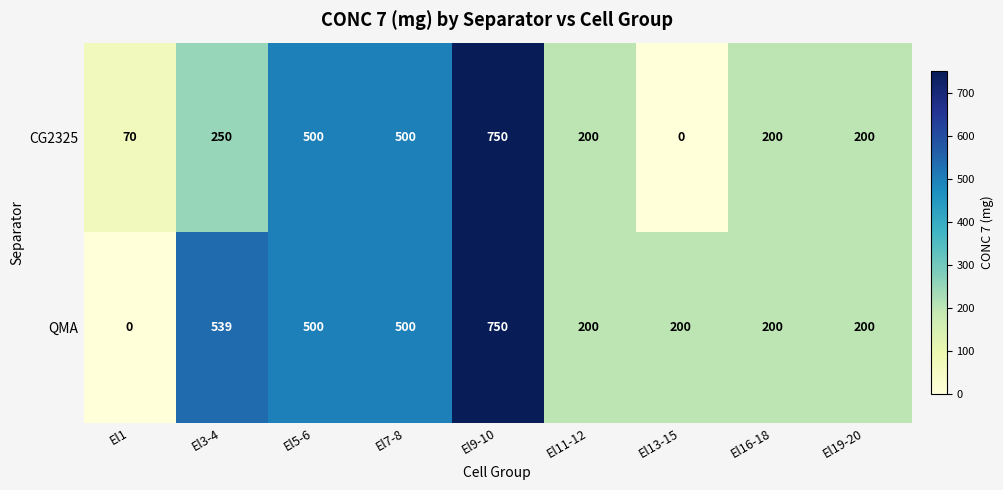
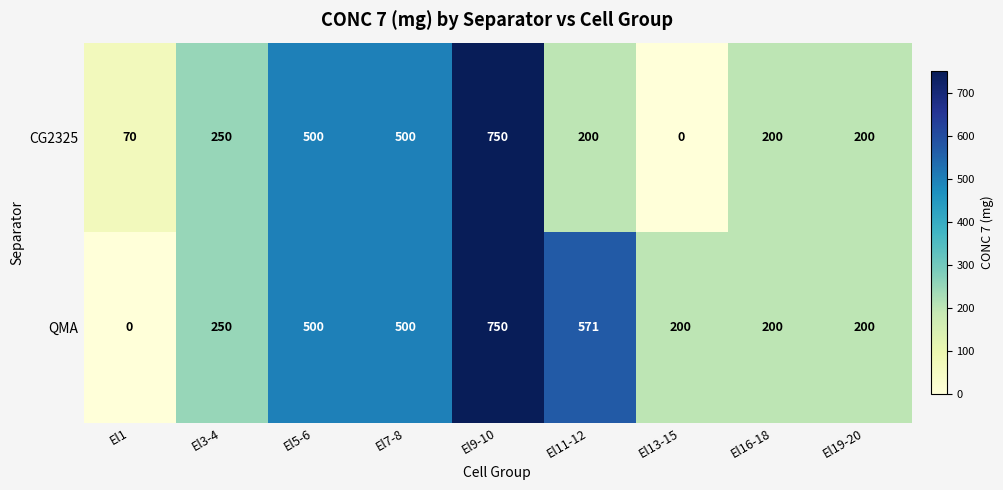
QMA, El3-4: 539 -> 250
QMA, El11-12: 200 -> 571
